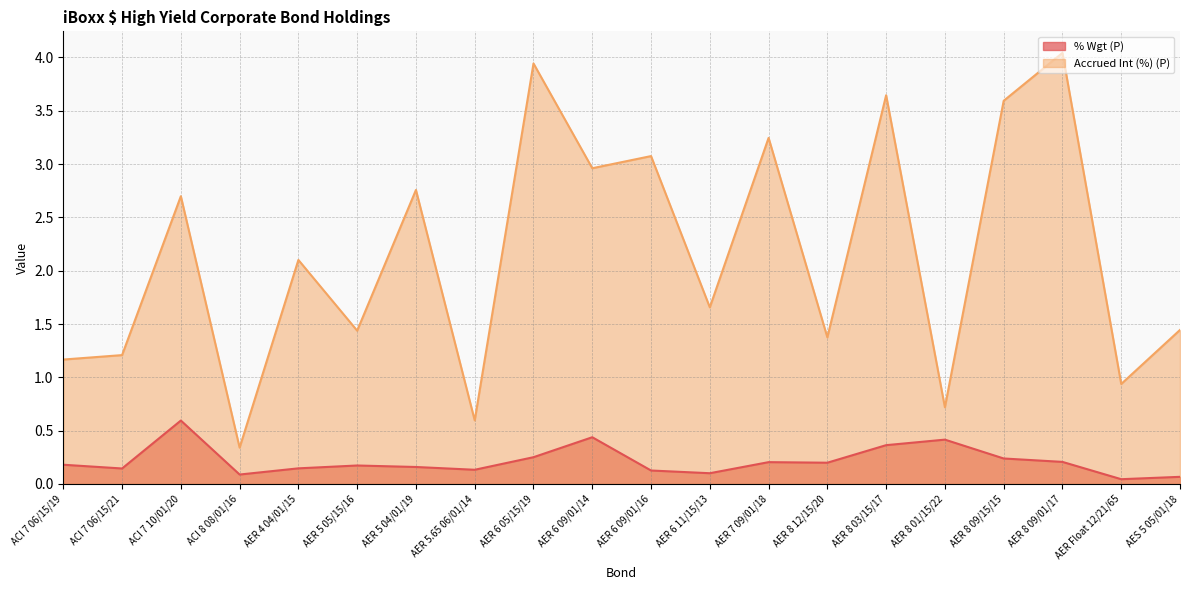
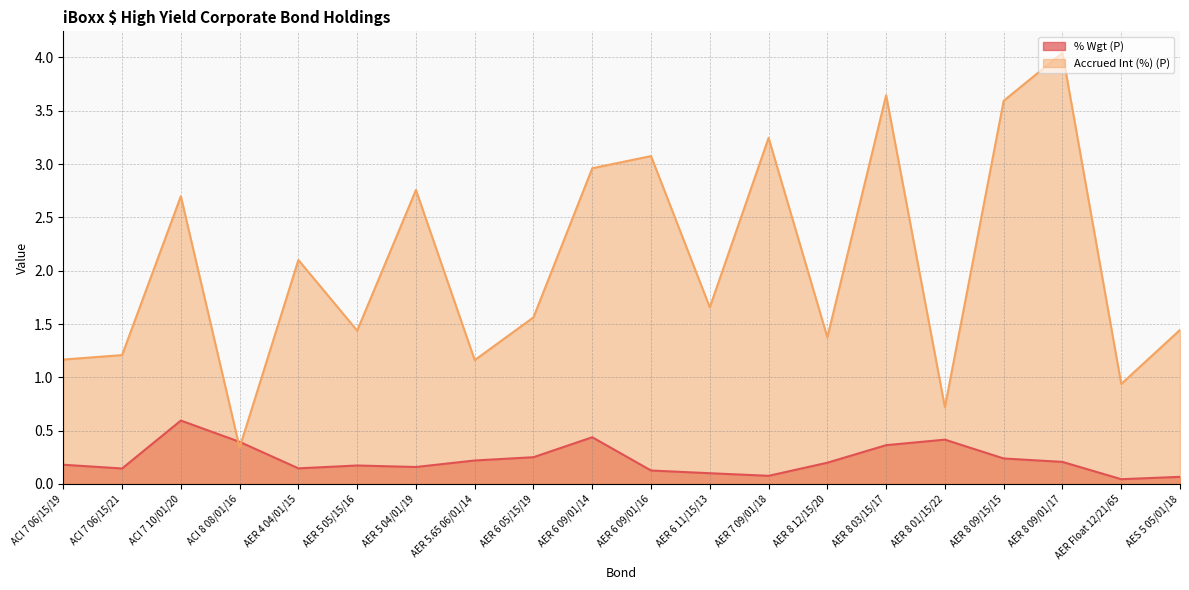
% Wgt (P), ACI 8 08/01/16: 0.09 -> 0.39
% Wgt (P), AER 5.65 06/01/14: 0.13 -> 0.22
Accrued Int (%) (P), AER 5.65 06/01/14: 0.60 -> 1.16
Accrued Int (%) (P), AER 6 05/15/19: 3.94 -> 1.56
% Wgt (P), AER 7 09/01/18: 0.20 -> 0.08
